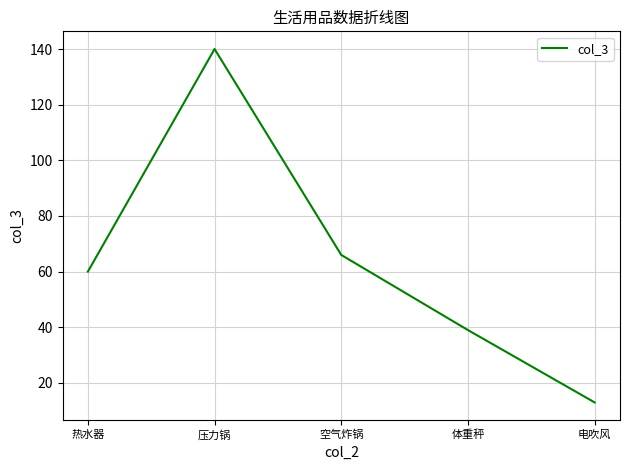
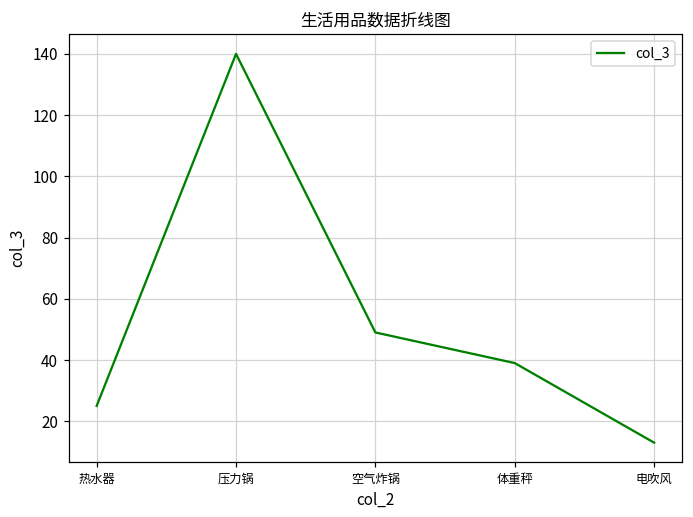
热水器: 60 -> 25
空气炸锅: 66 -> 49
